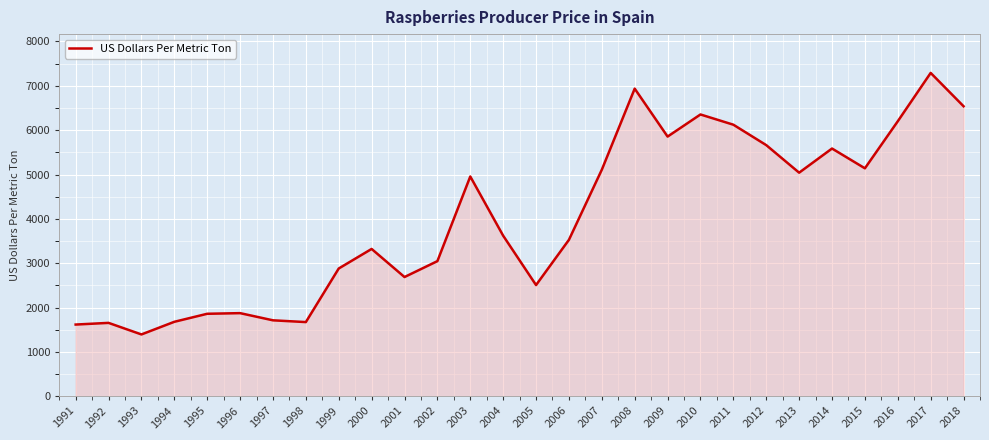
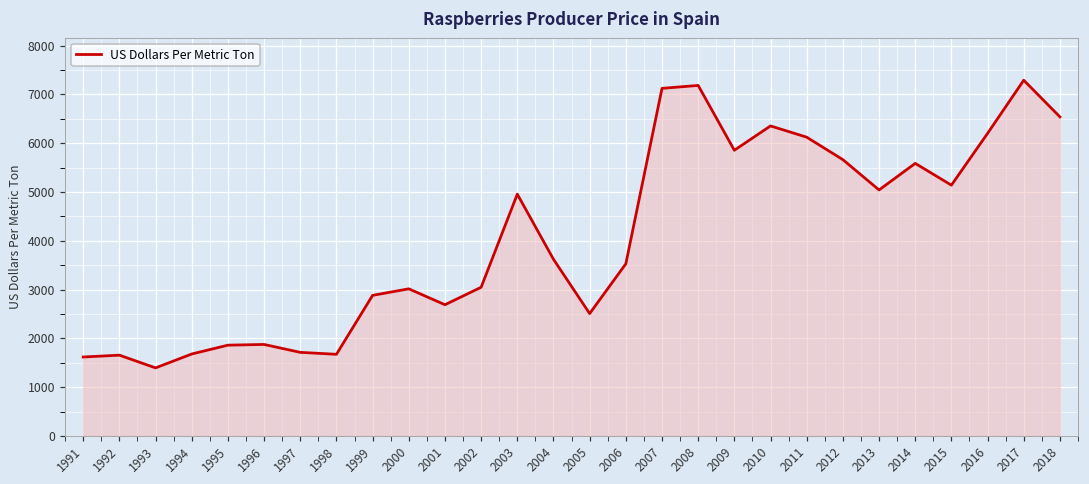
2000: 3300 -> 3000
2007: 5100 -> 7100
2008: 6900 -> 7200
